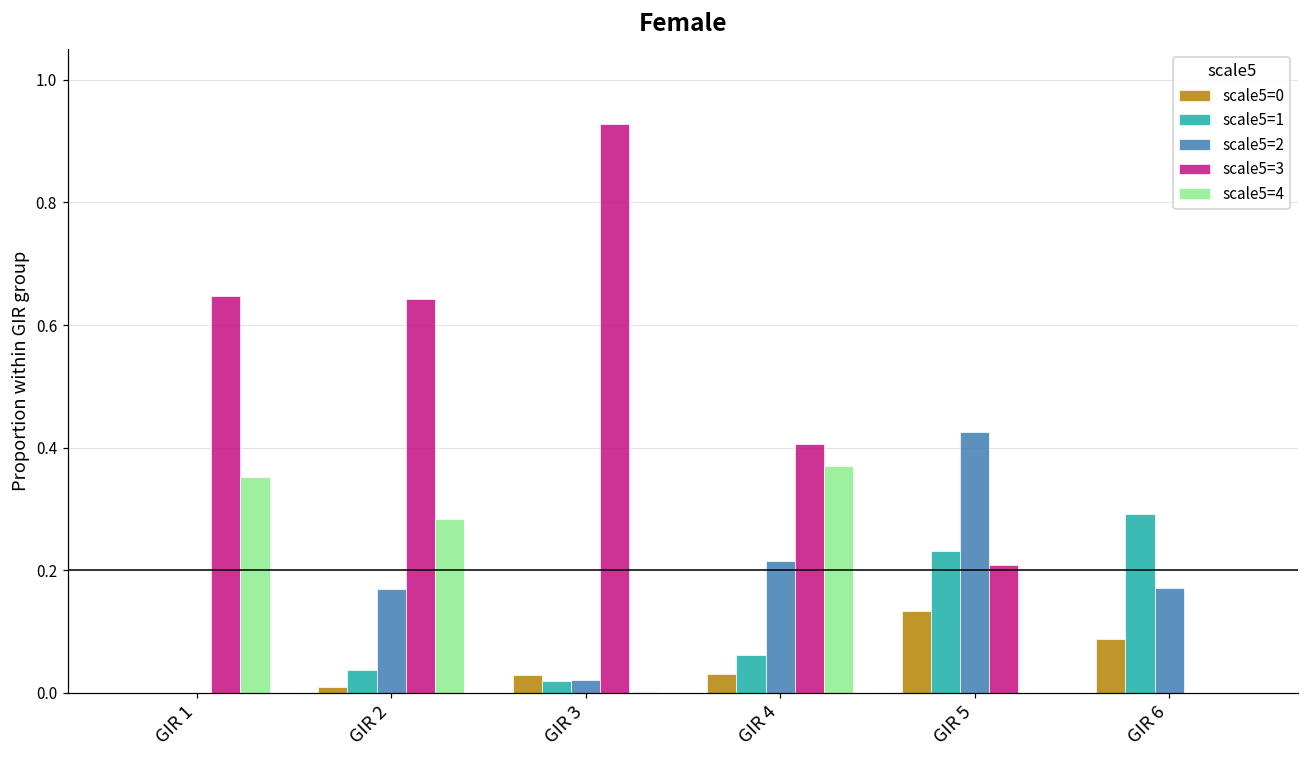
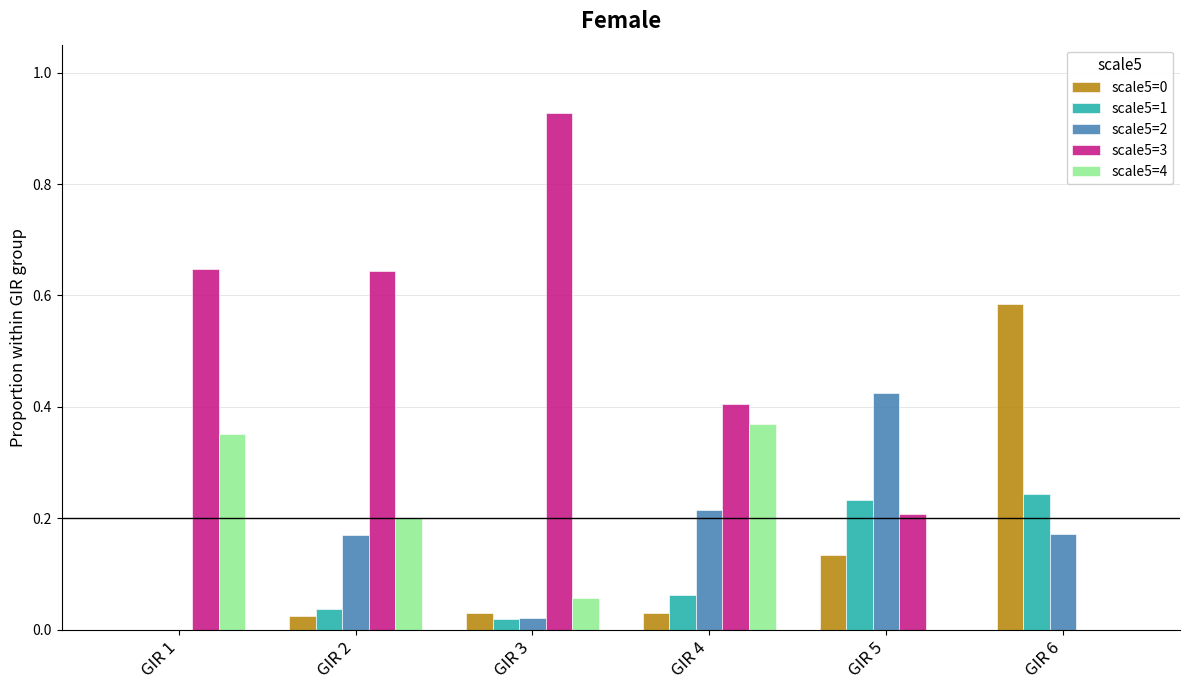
scale5=0, GIR 2: 0.01 -> 0.03
scale5=4, GIR 2: 0.28 -> 0.20
scale5=4, GIR 3: 0.00 -> 0.06
scale5=0, GIR 6: 0.09 -> 0.58
scale5=1, GIR 6: 0.29 -> 0.24
